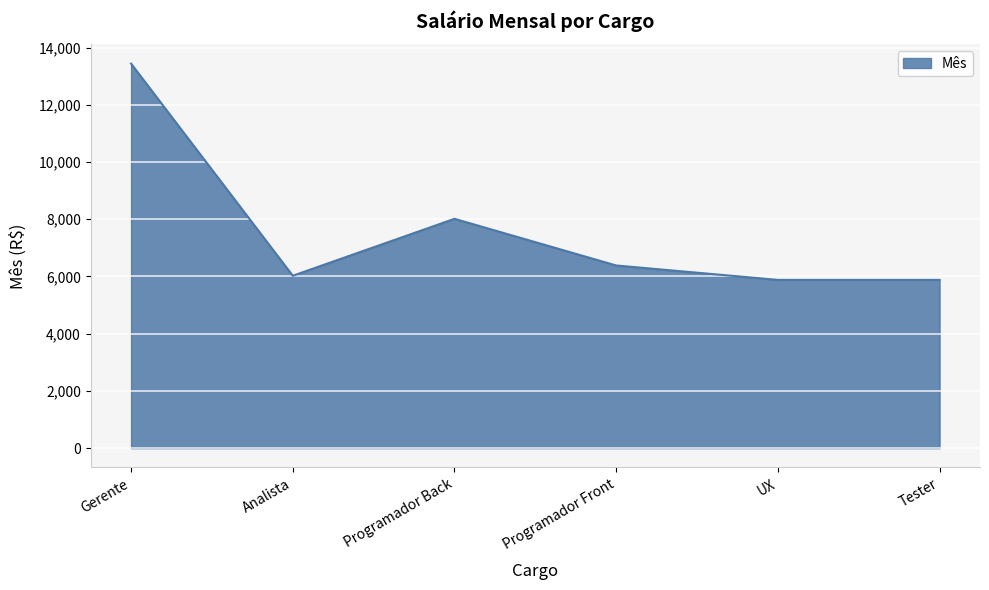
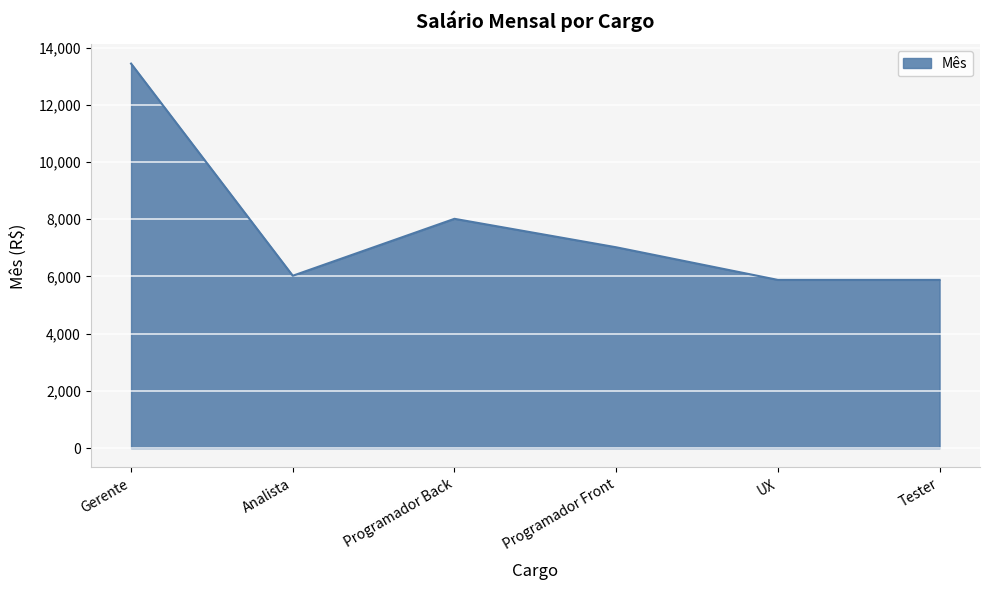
Programador Front: 6,400 -> 7,000
